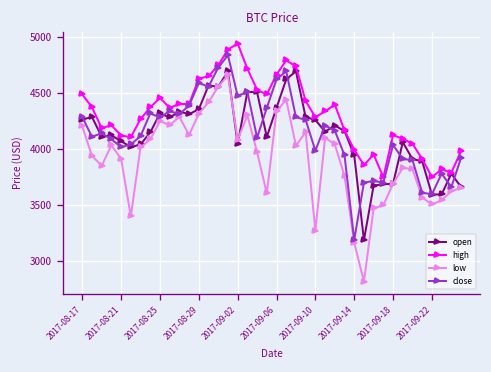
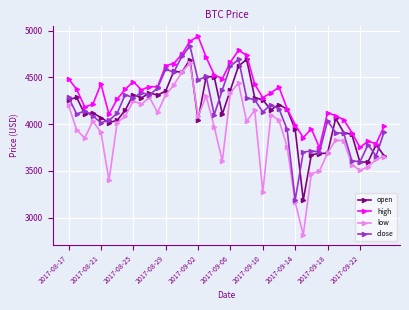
high, 2017-08-21: 4100 -> 4400
close, 2017-09-10: 4000 -> 4100
